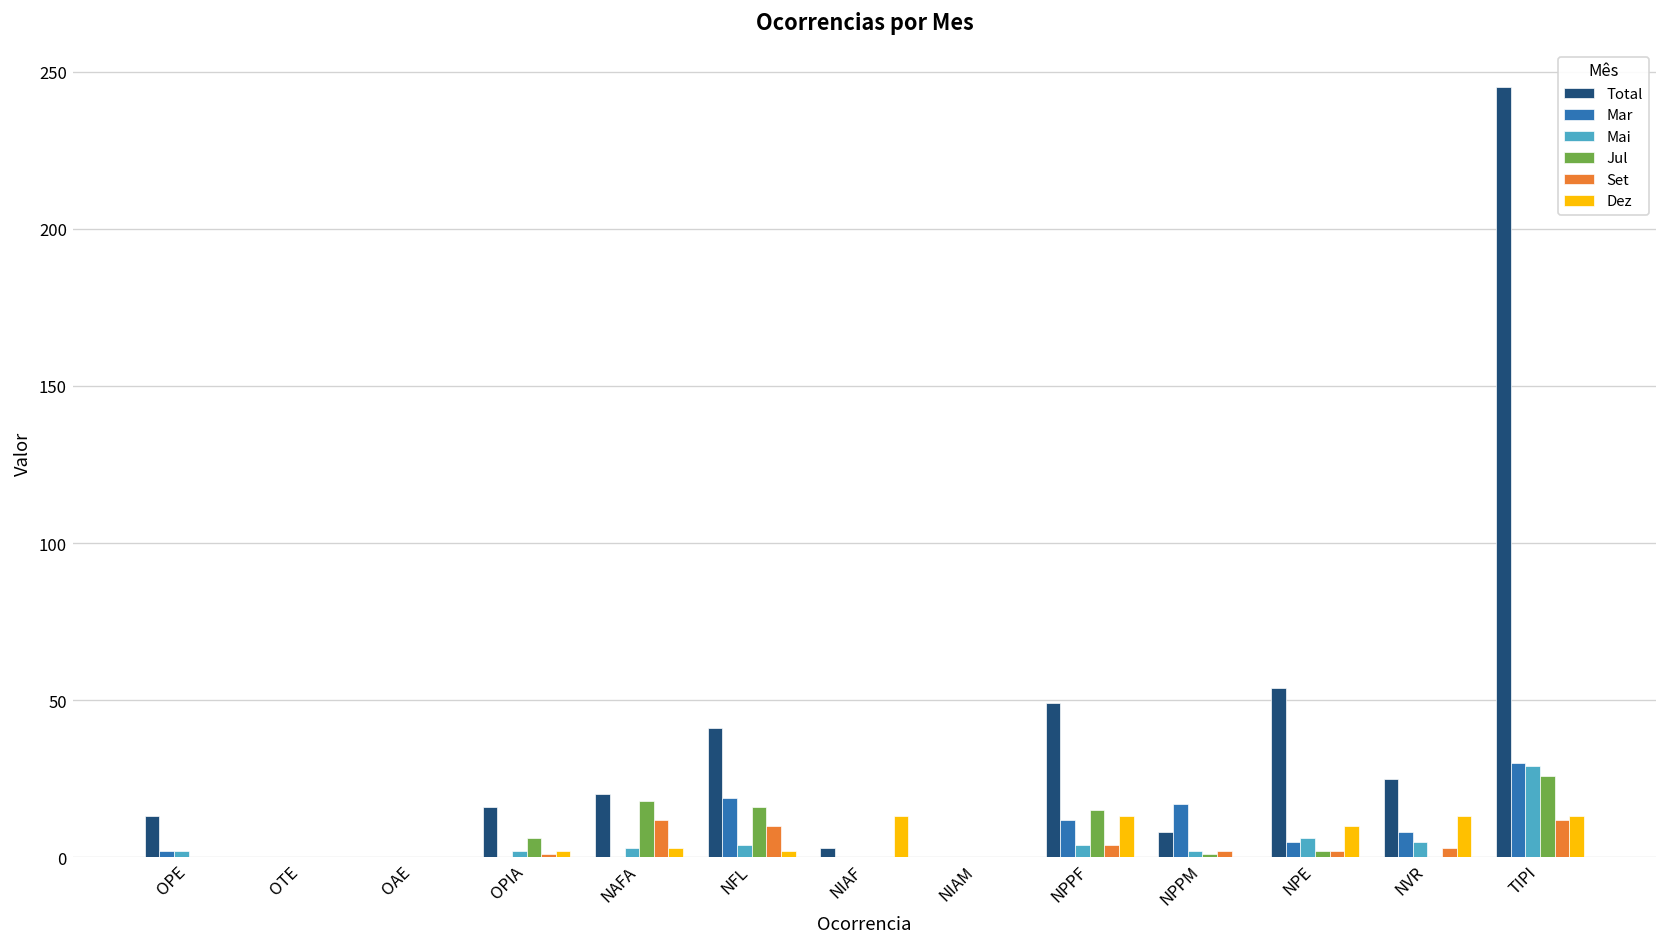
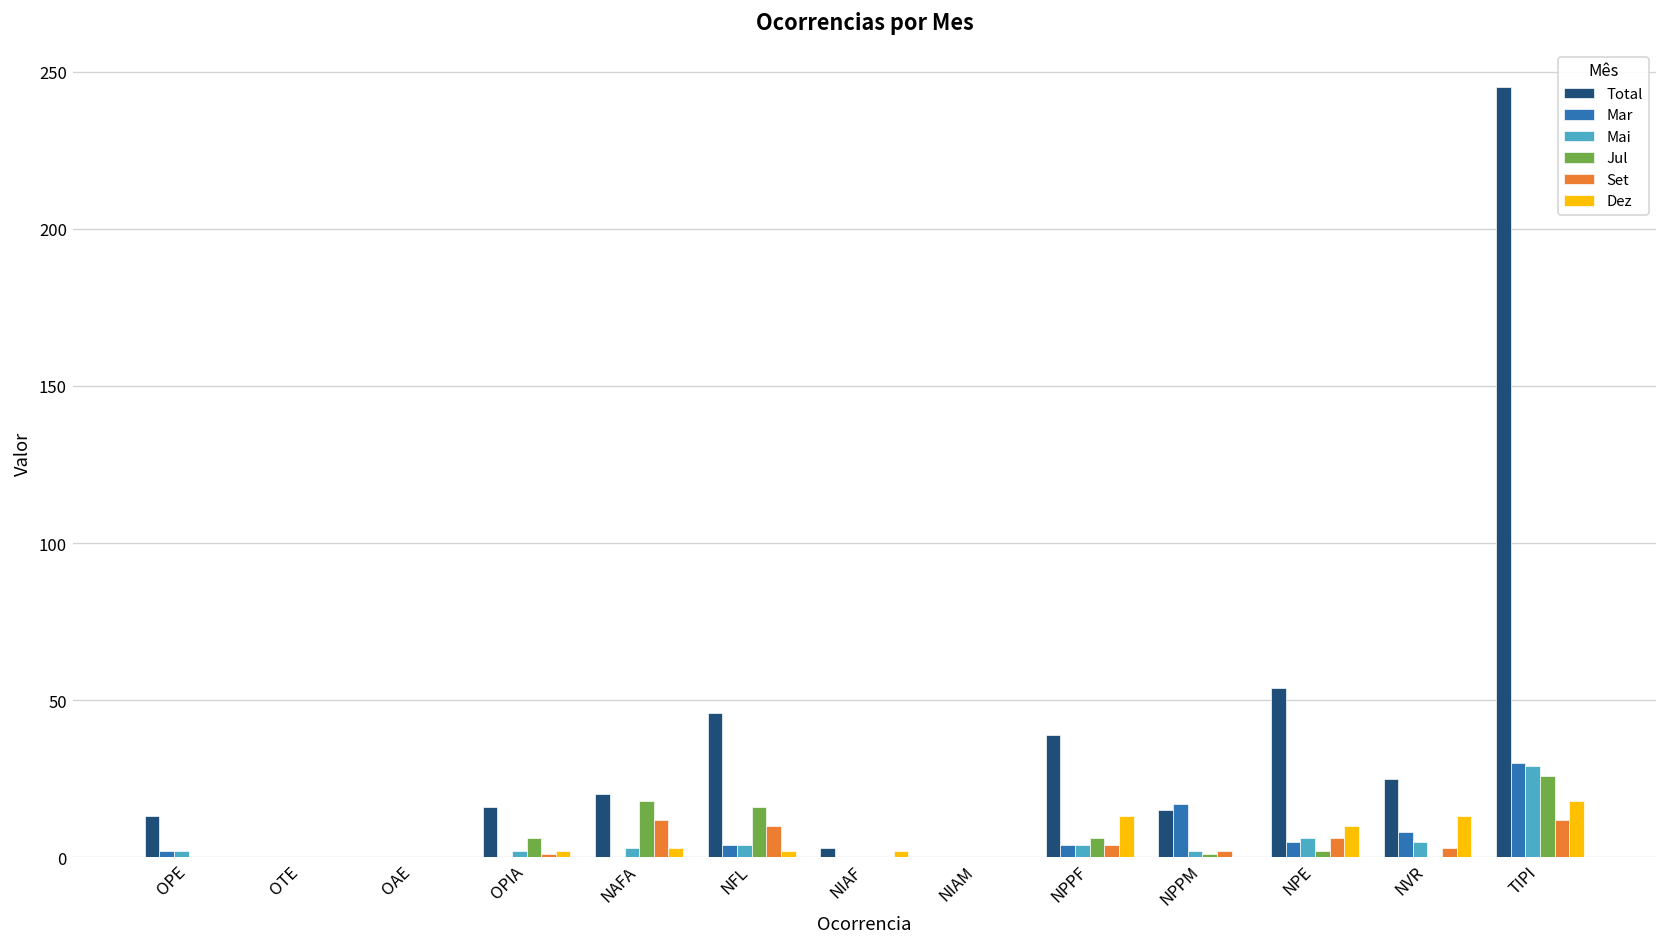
Total, NFL: 41 -> 46
Mar, NFL: 19 -> 4
Dez, NIAF: 13 -> 2
Total, NPPF: 49 -> 39
Mar, NPPF: 12 -> 4
Jul, NPPF: 15 -> 6
Total, NPPM: 8 -> 15
Set, NPE: 2 -> 6
Dez, TIPI: 13 -> 18
